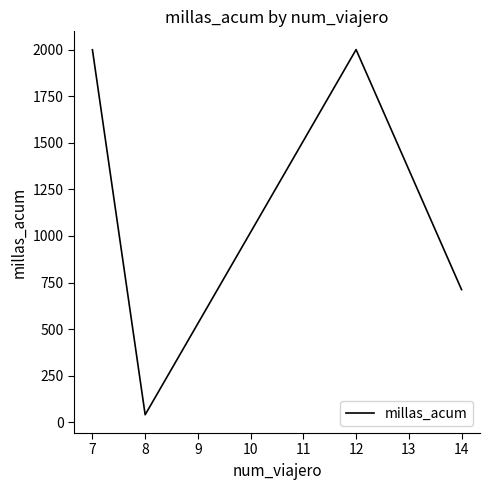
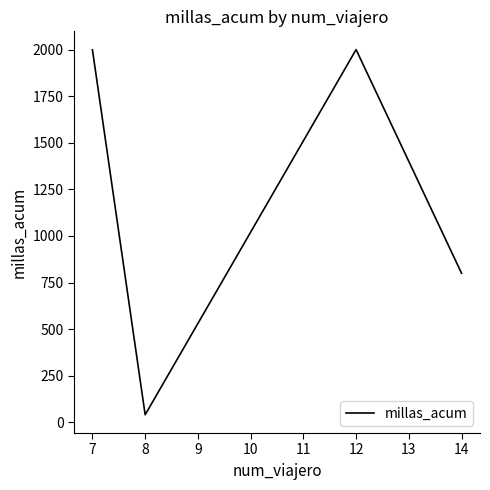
14: 710 -> 800
